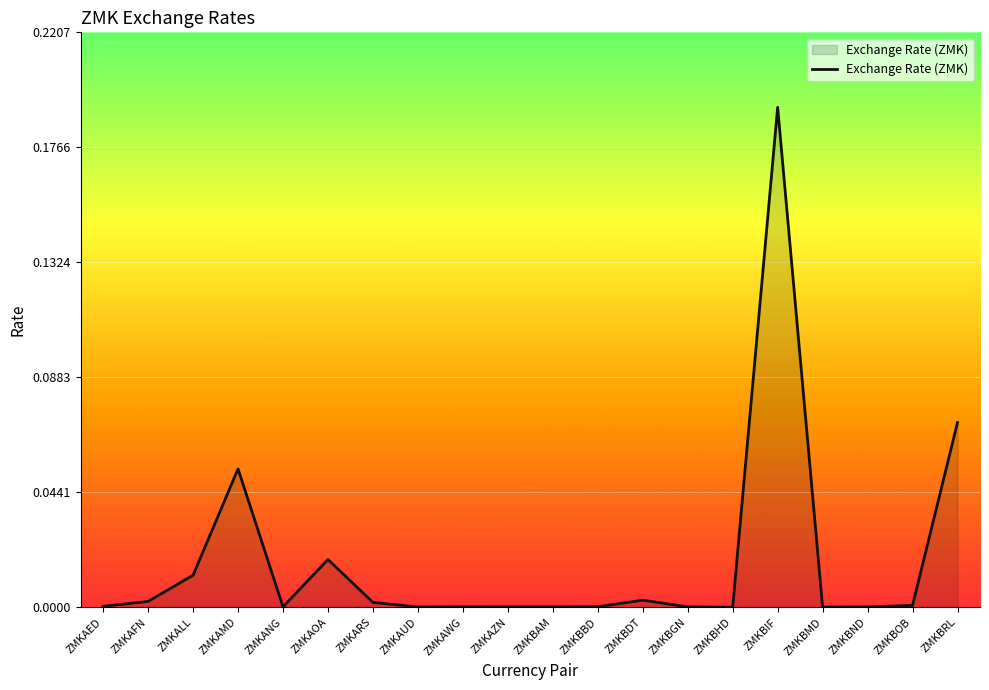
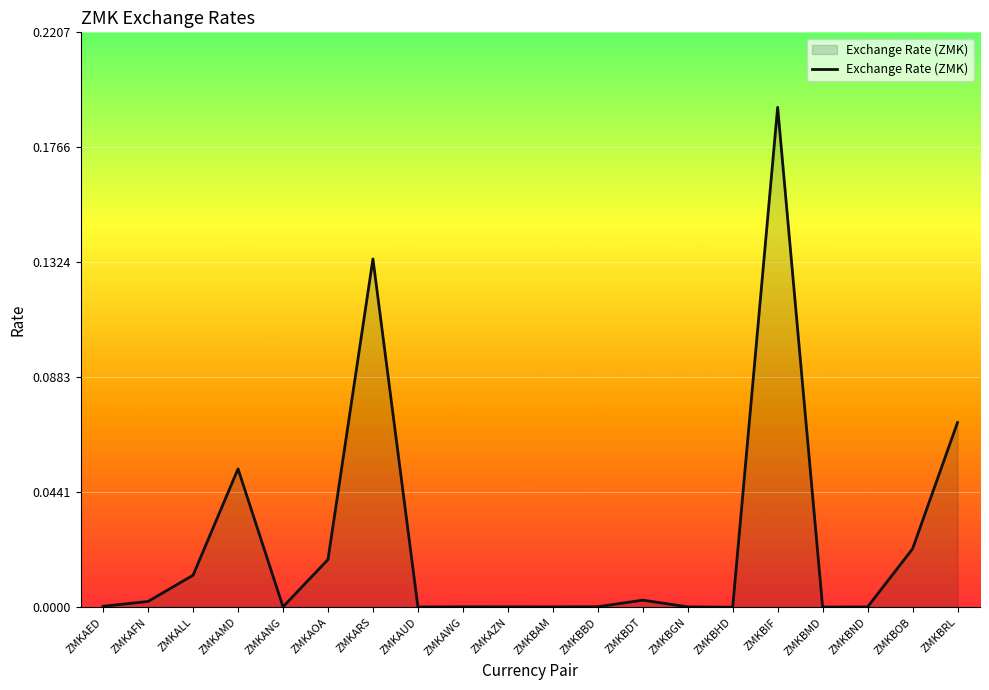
ZMKARS: 0.002 -> 0.134
ZMKBOB: 0.001 -> 0.022
